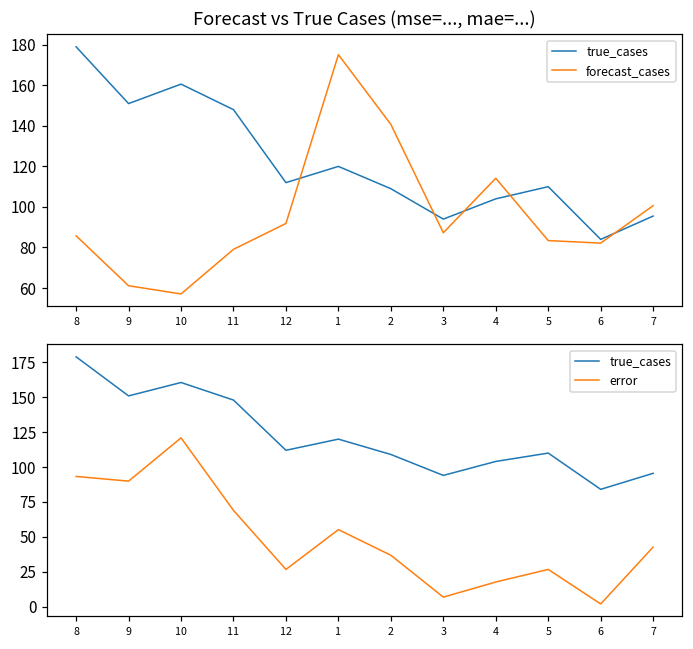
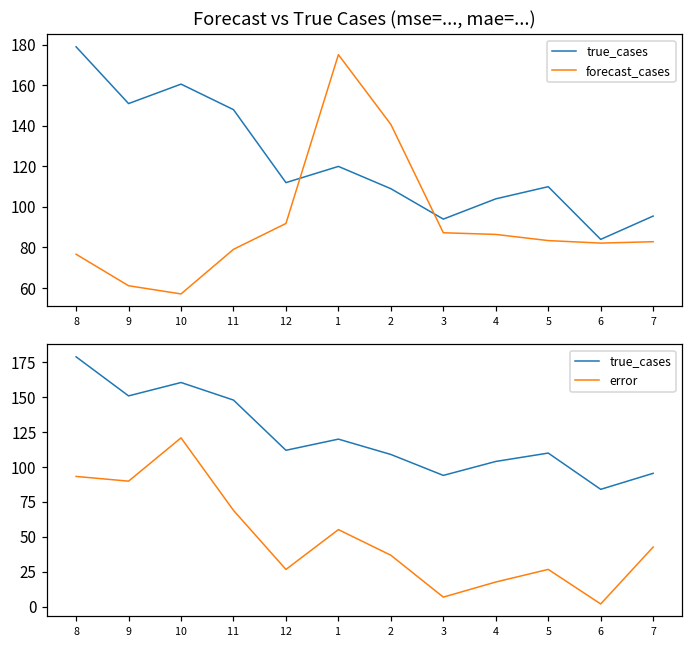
Forecast vs True Cases (mse=..., mae=...), forecast_cases, 8: 86 -> 77
Forecast vs True Cases (mse=..., mae=...), forecast_cases, 4: 114 -> 86
Forecast vs True Cases (mse=..., mae=...), forecast_cases, 7: 101 -> 83
